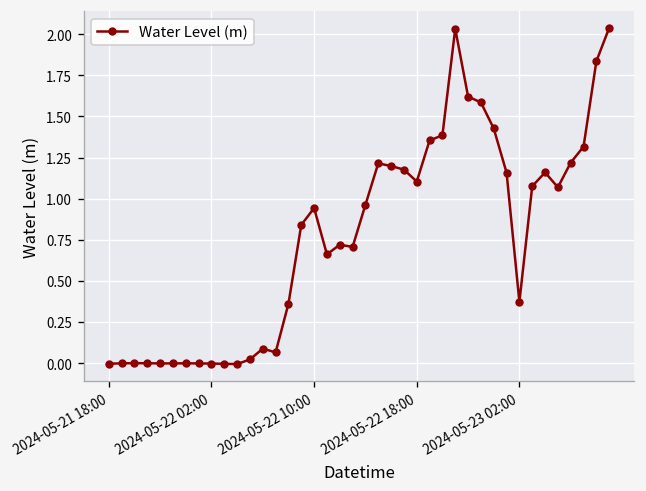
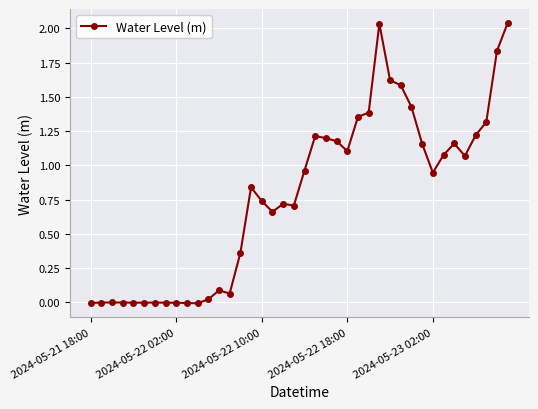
2024-05-22 10:00: 0.94 -> 0.74
2024-05-23 02:00: 0.37 -> 0.95
